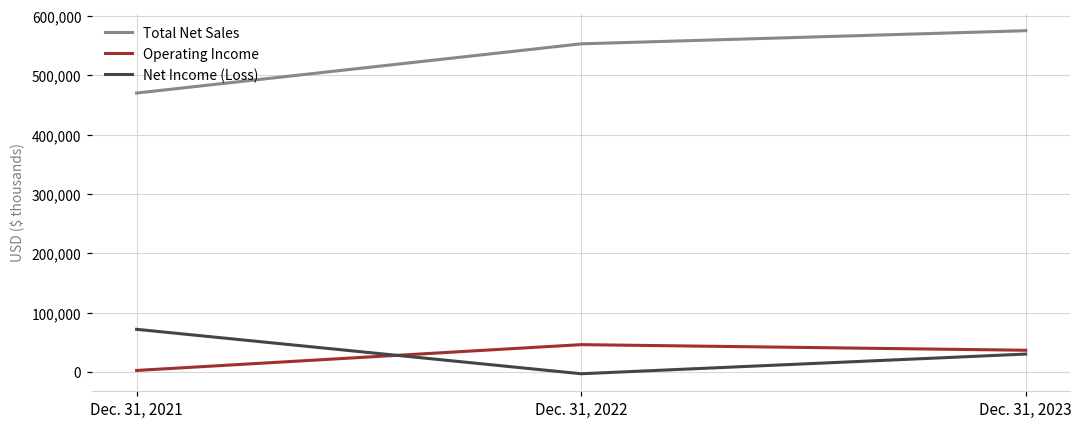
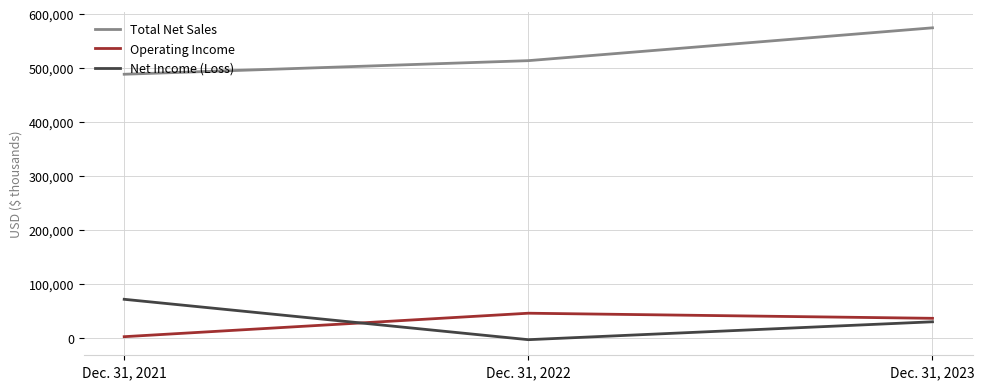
Total Net Sales, Dec. 31, 2021: 470,000 -> 490,000
Total Net Sales, Dec. 31, 2022: 550,000 -> 510,000
